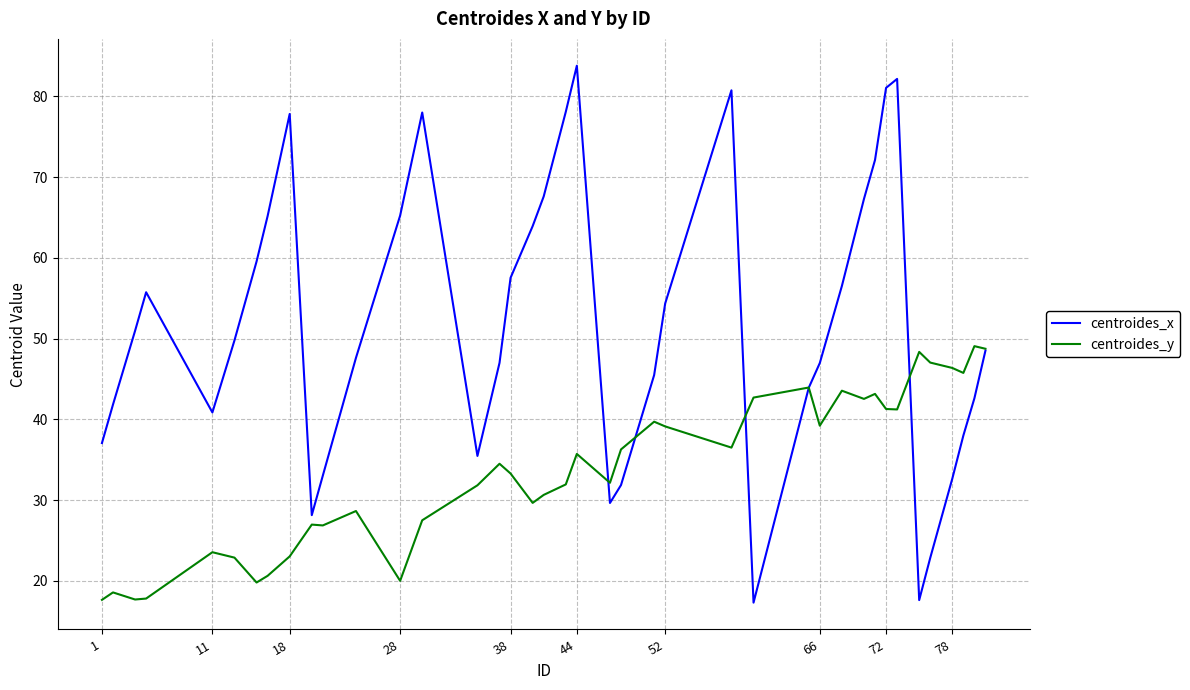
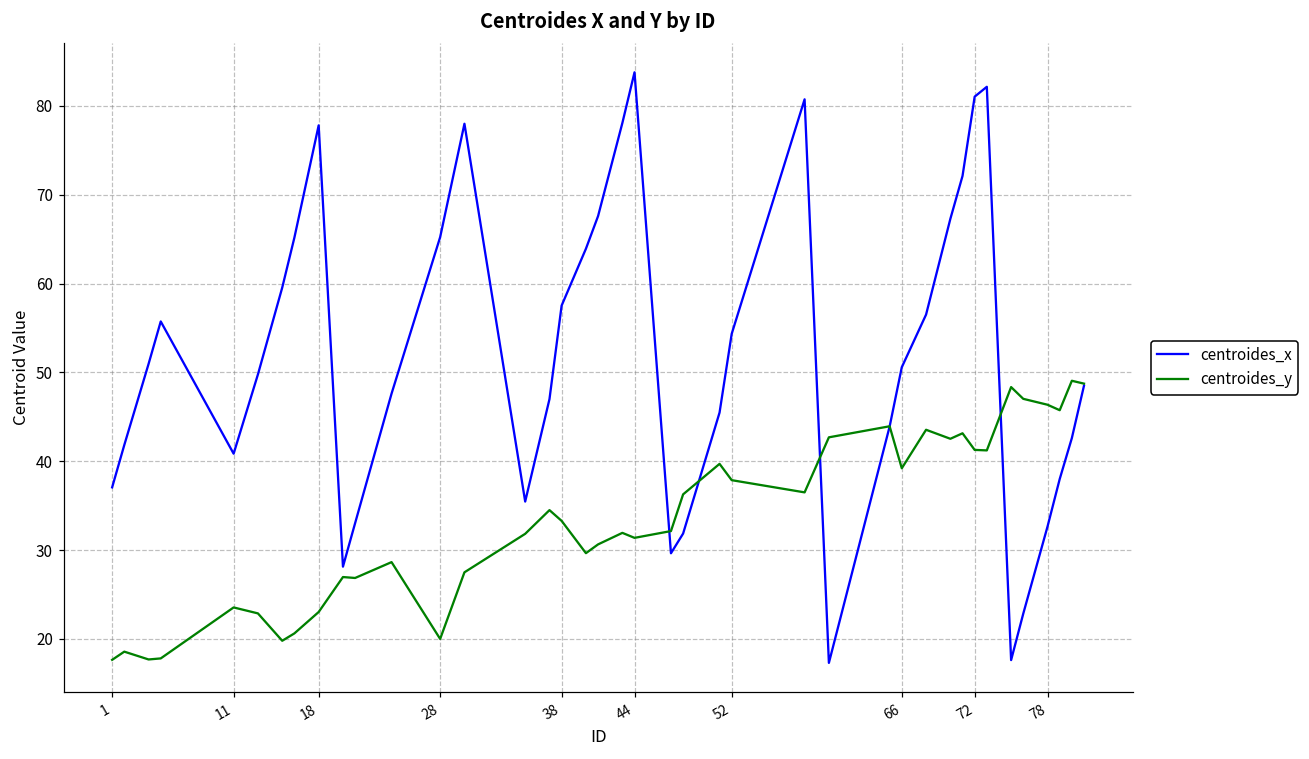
centroides_y, 44: 36 -> 31
centroides_y, 52: 39 -> 38
centroides_x, 66: 47 -> 51
